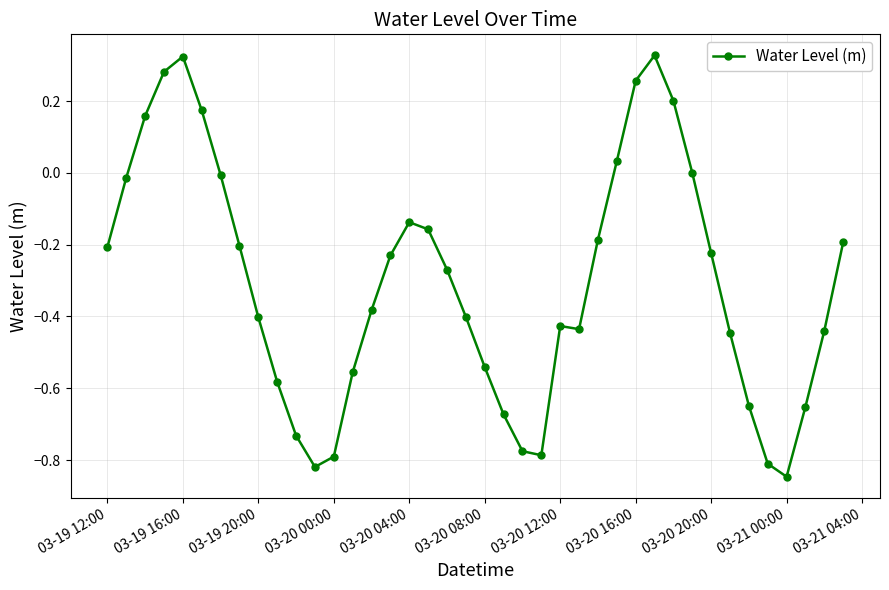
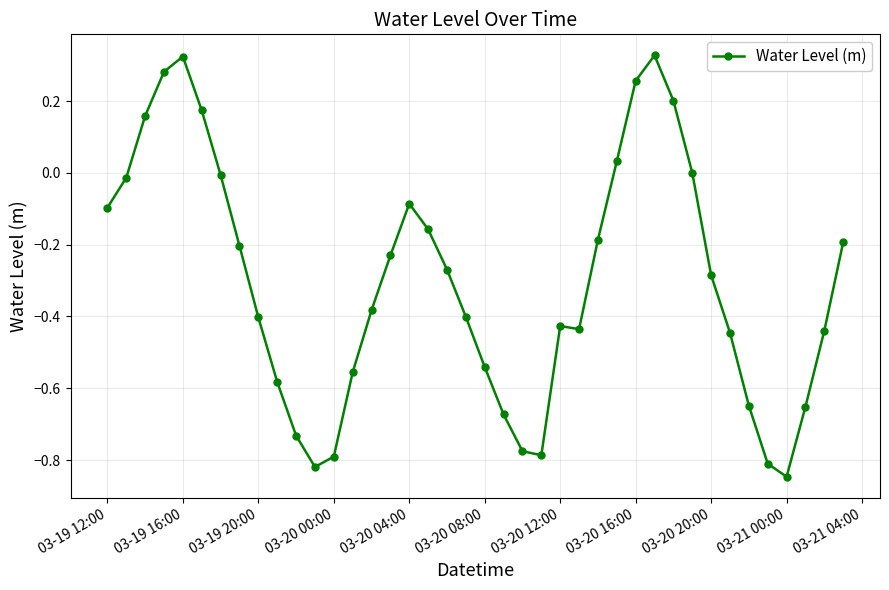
03-19 12:00: -0.21 -> -0.10
03-20 04:00: -0.14 -> -0.09
03-20 20:00: -0.22 -> -0.29
